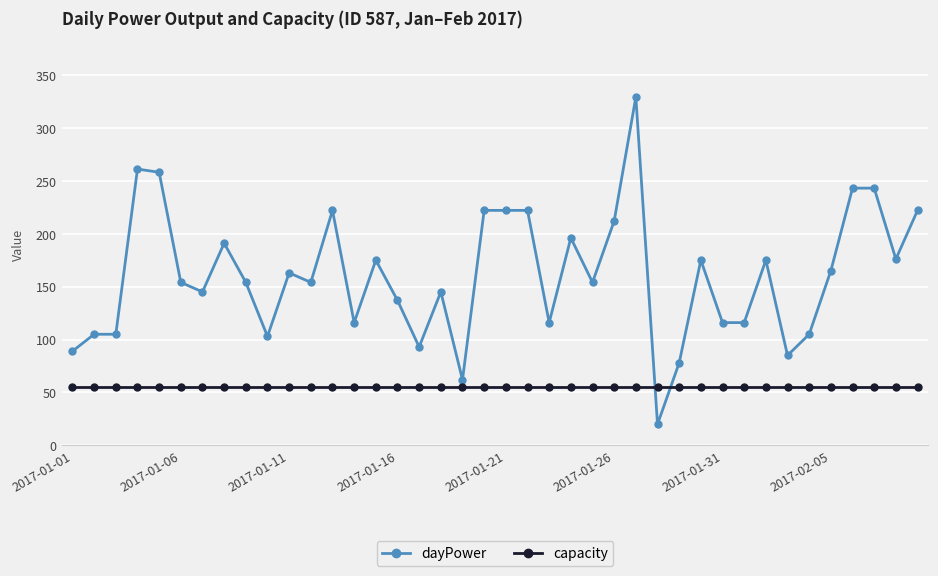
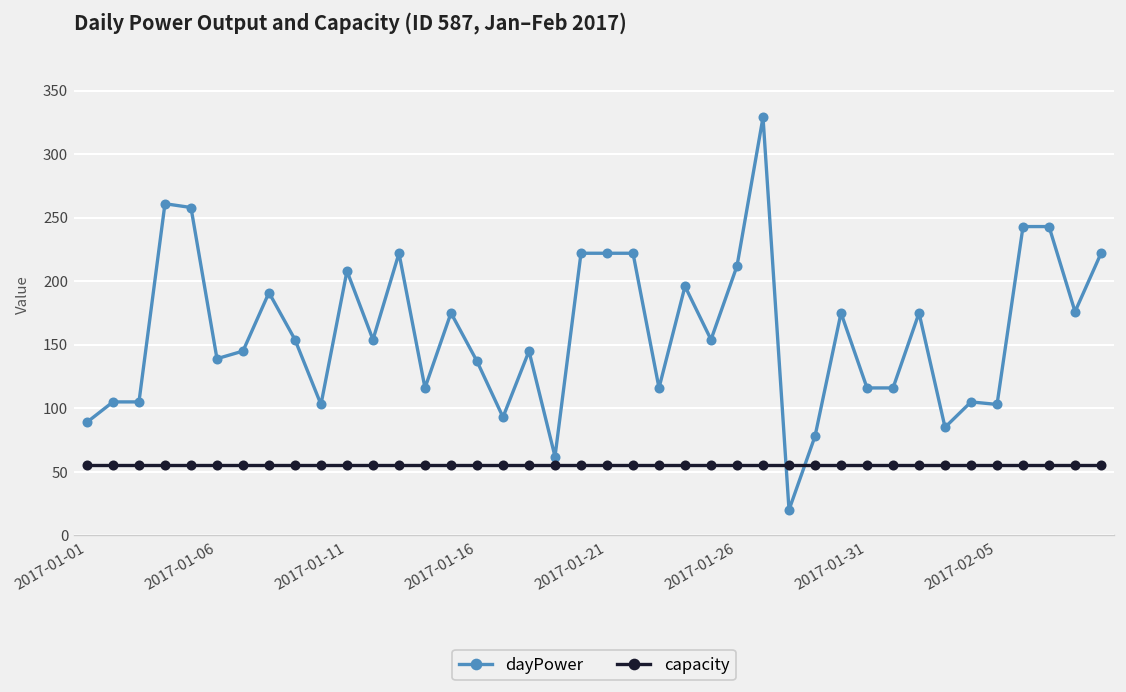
dayPower, 2017-01-06: 154 -> 139
dayPower, 2017-01-11: 163 -> 208
dayPower, 2017-02-05: 165 -> 103
